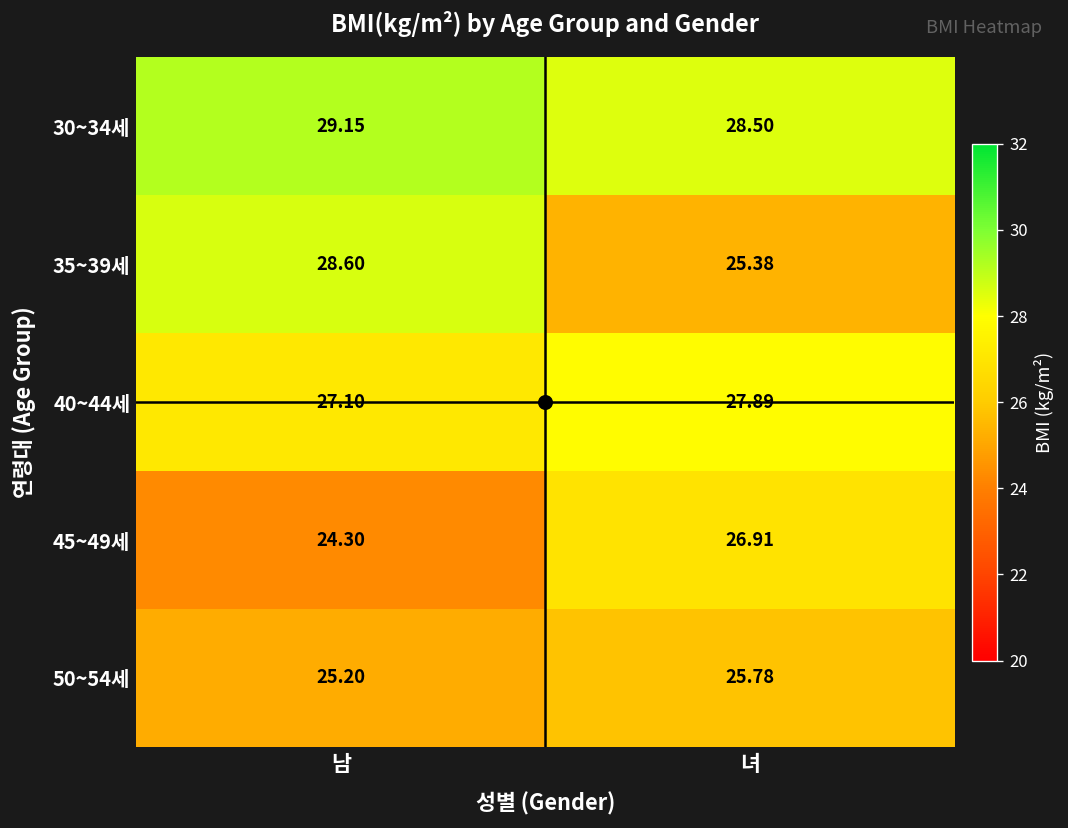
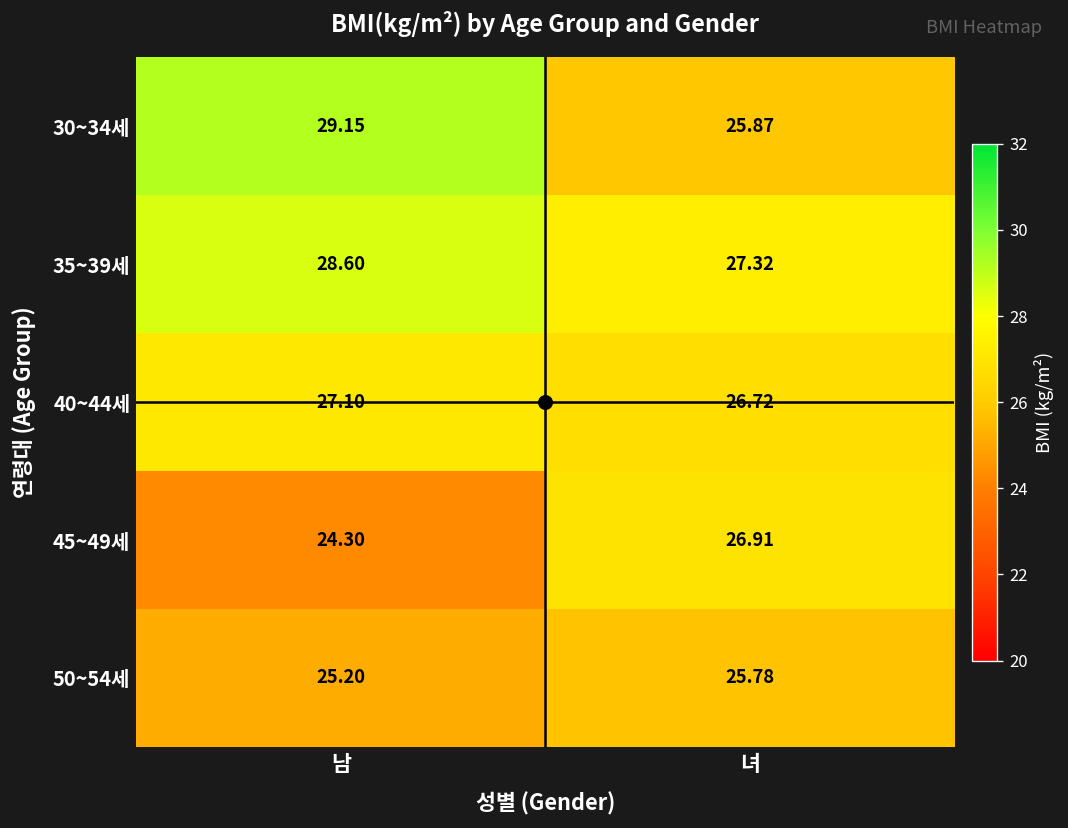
30~34세, 녀: 28.50 -> 25.87
35~39세, 녀: 25.38 -> 27.32
40~44세, 녀: 27.89 -> 26.72
